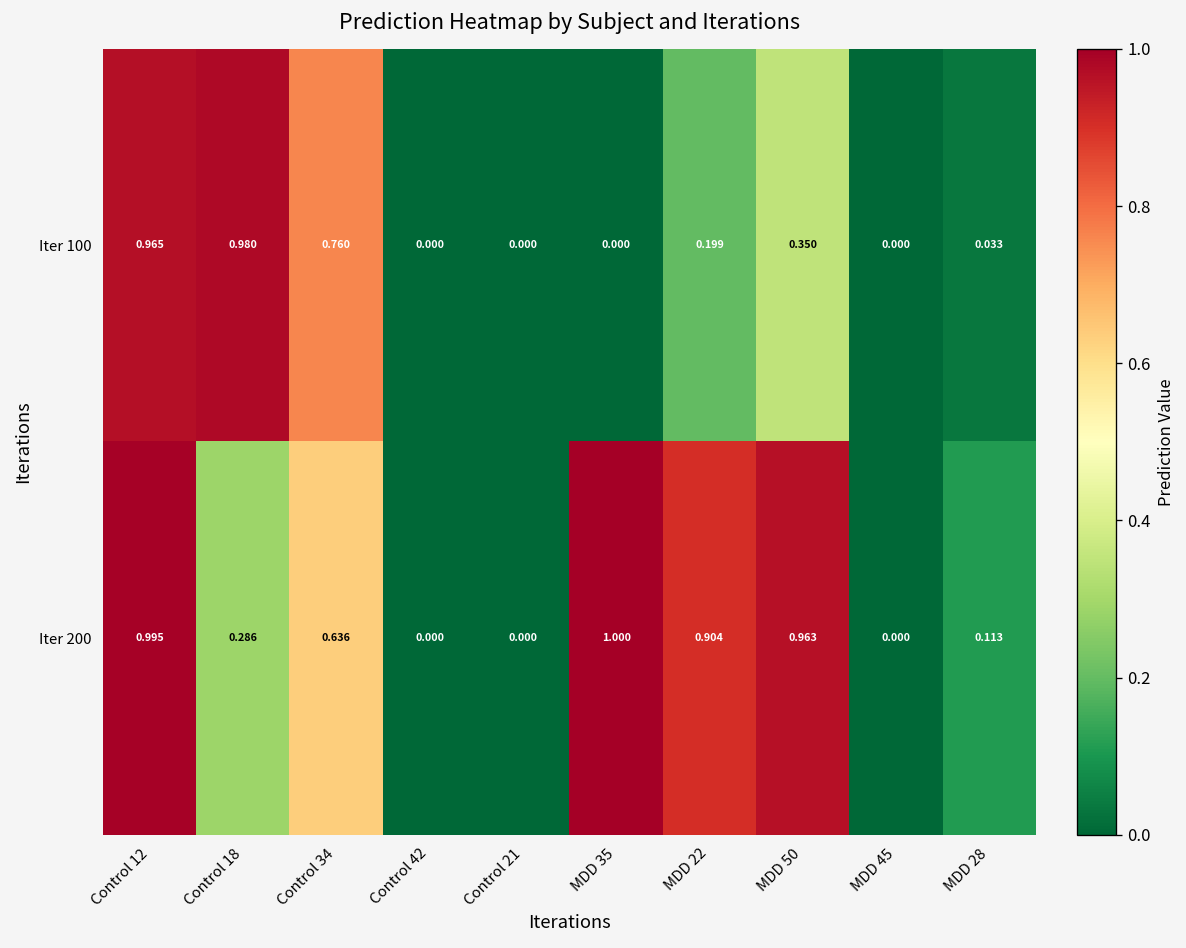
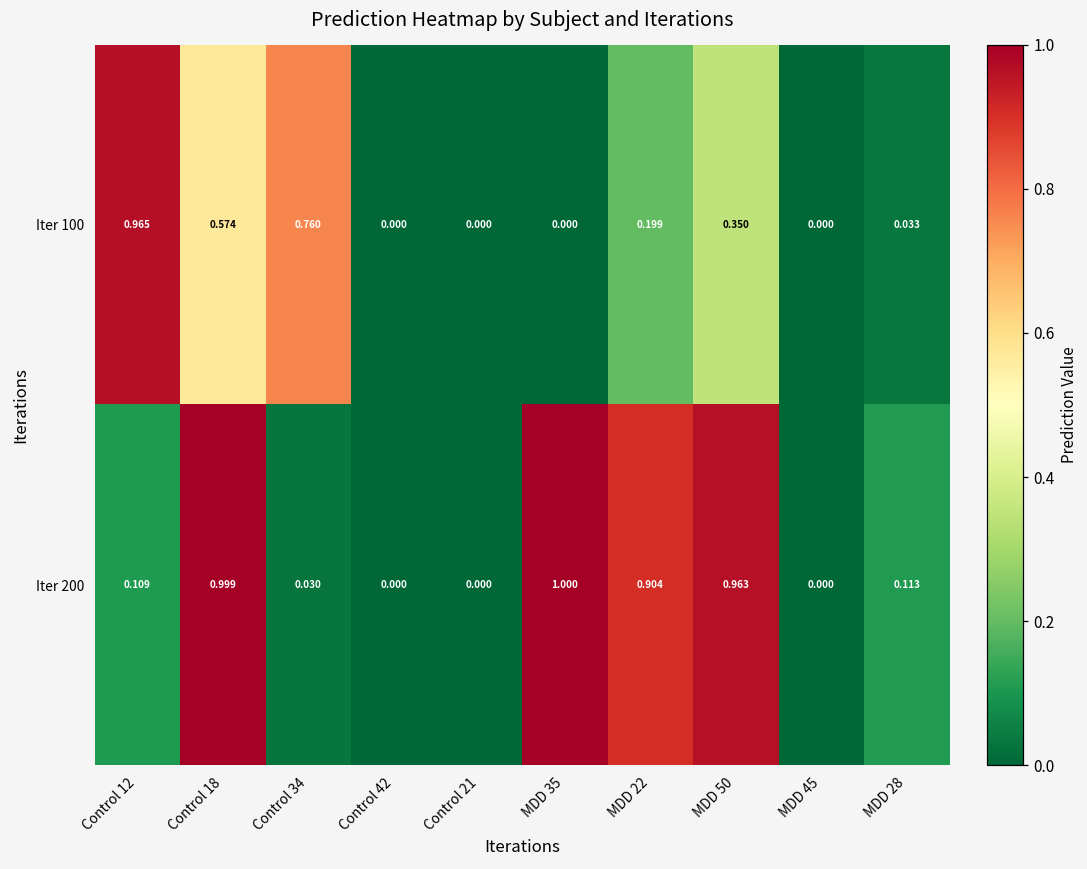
Iter 100, Control 18: 0.980 -> 0.574
Iter 200, Control 12: 0.995 -> 0.109
Iter 200, Control 18: 0.286 -> 0.999
Iter 200, Control 34: 0.636 -> 0.030
